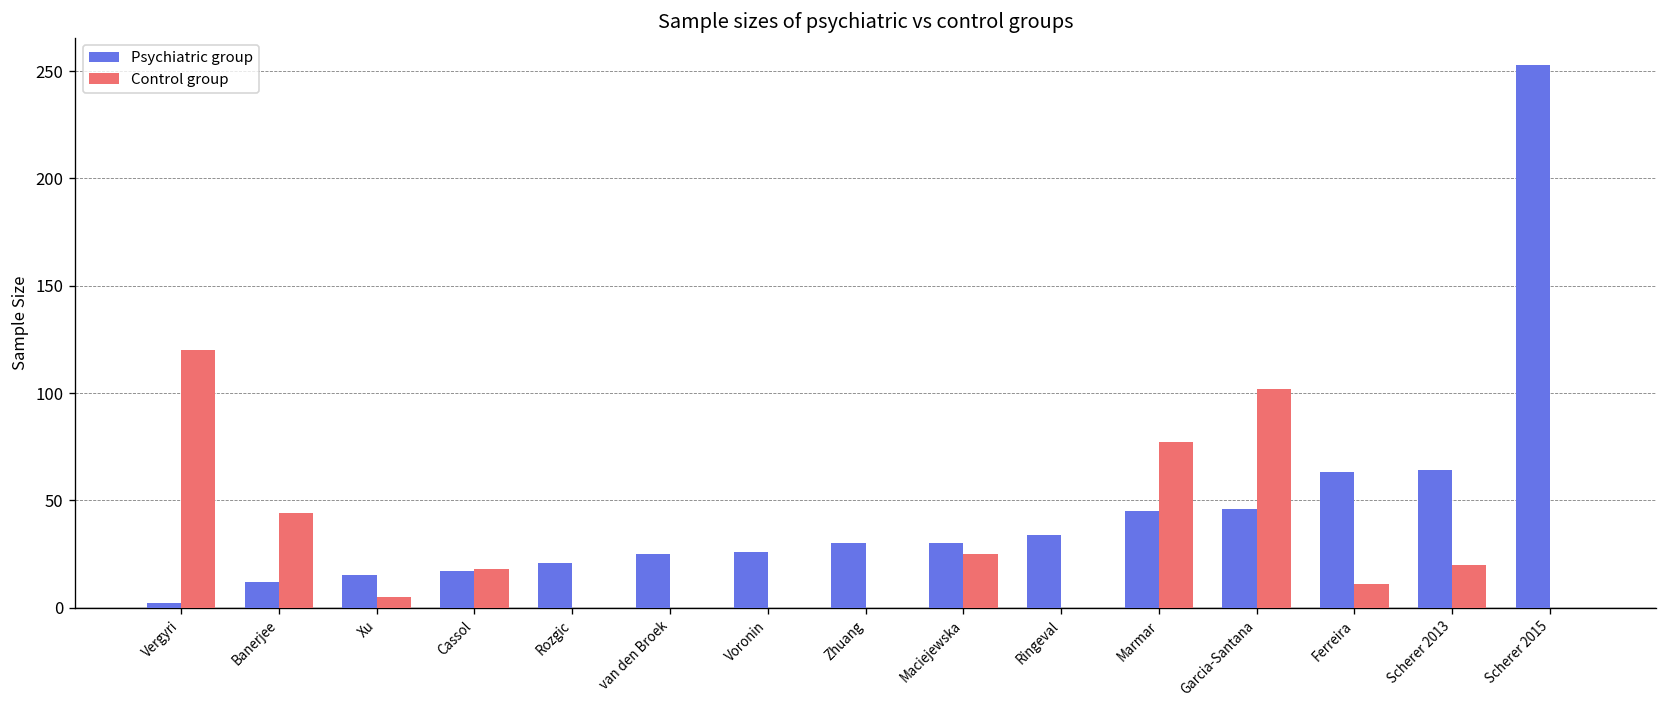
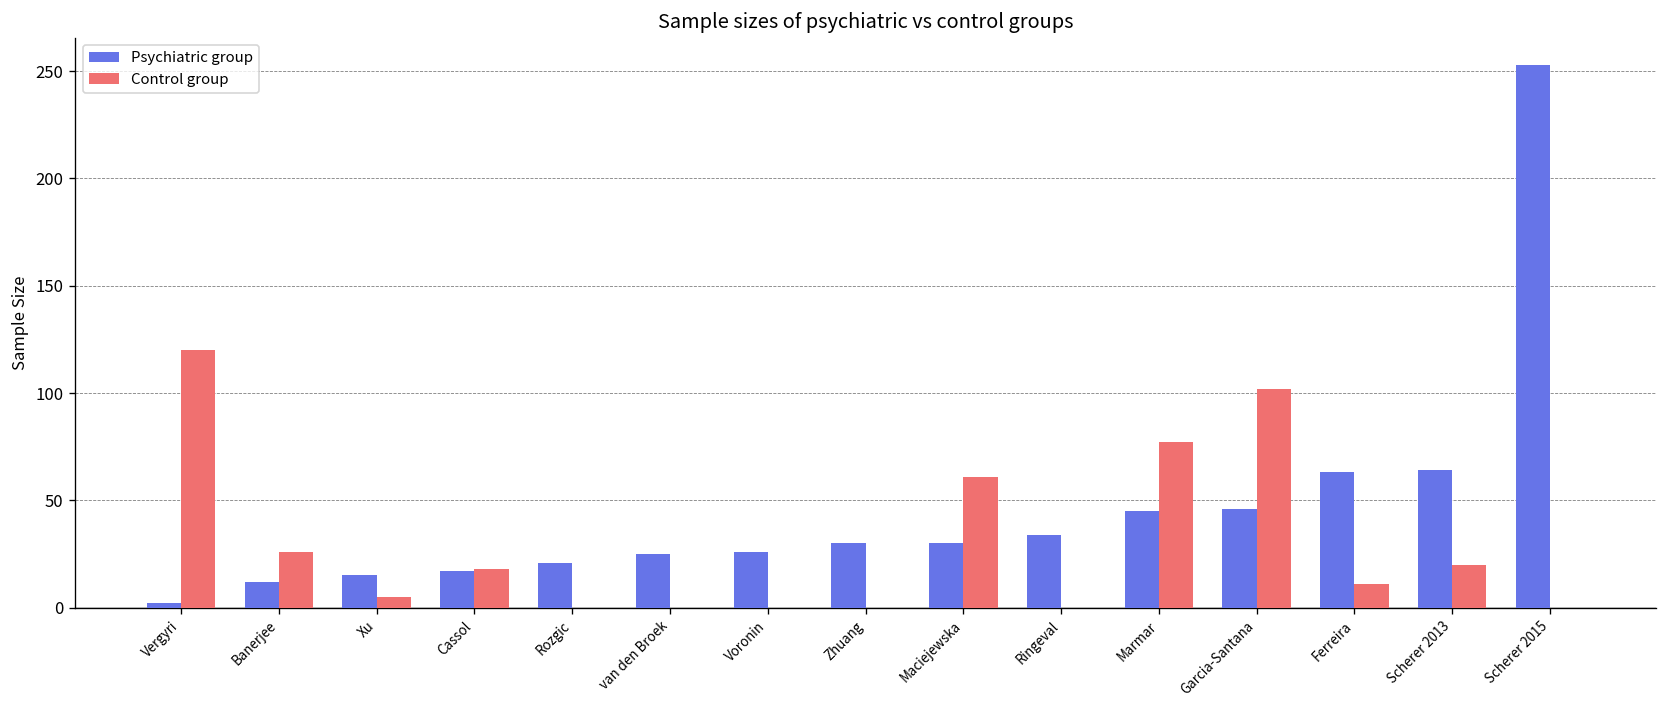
Control group, Banerjee: 44 -> 26
Control group, Maciejewska: 25 -> 61
